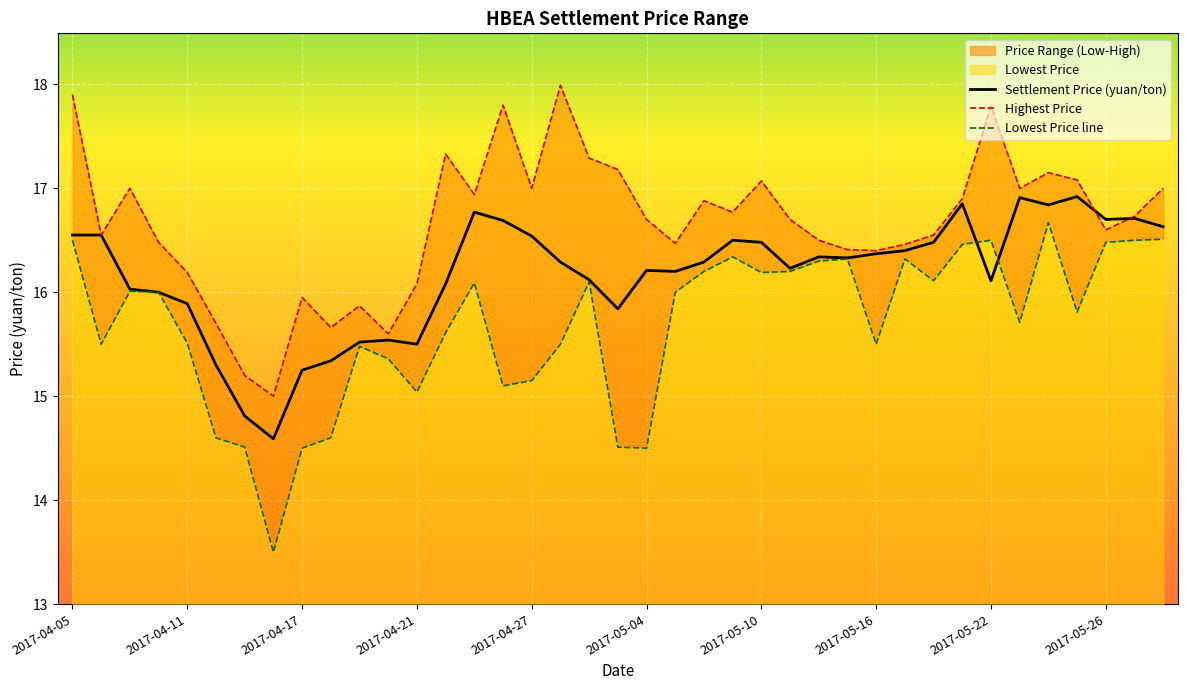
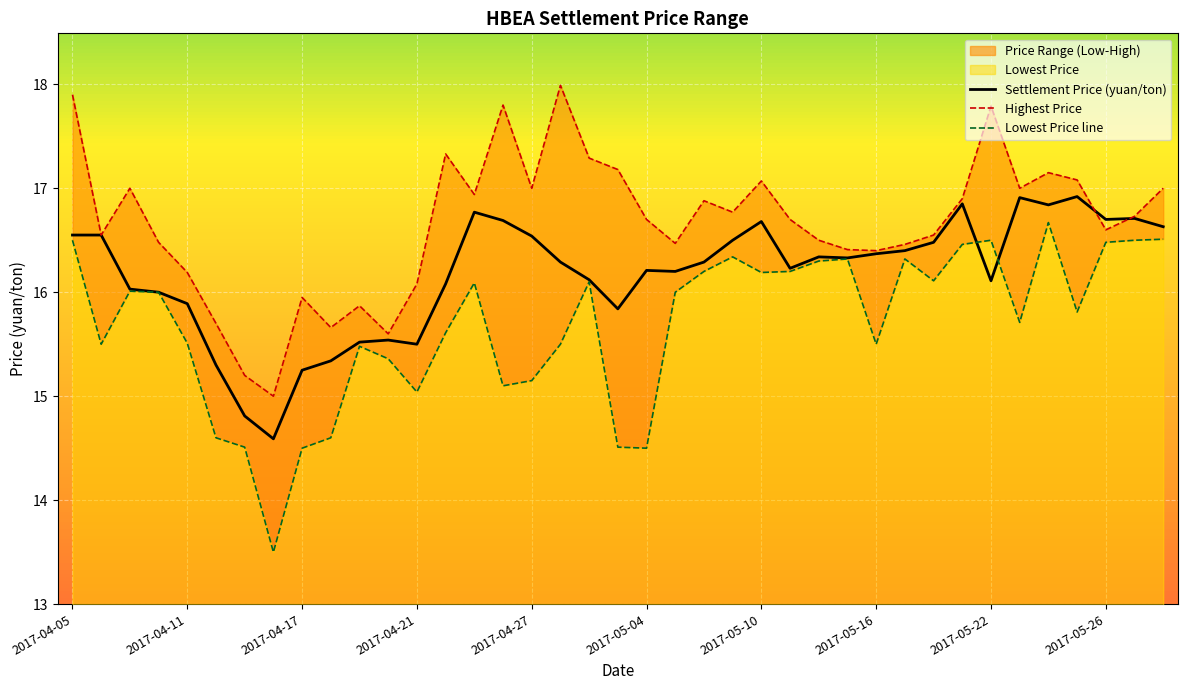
Settlement Price (yuan/ton), 2017-05-10: 16.48 -> 16.68
